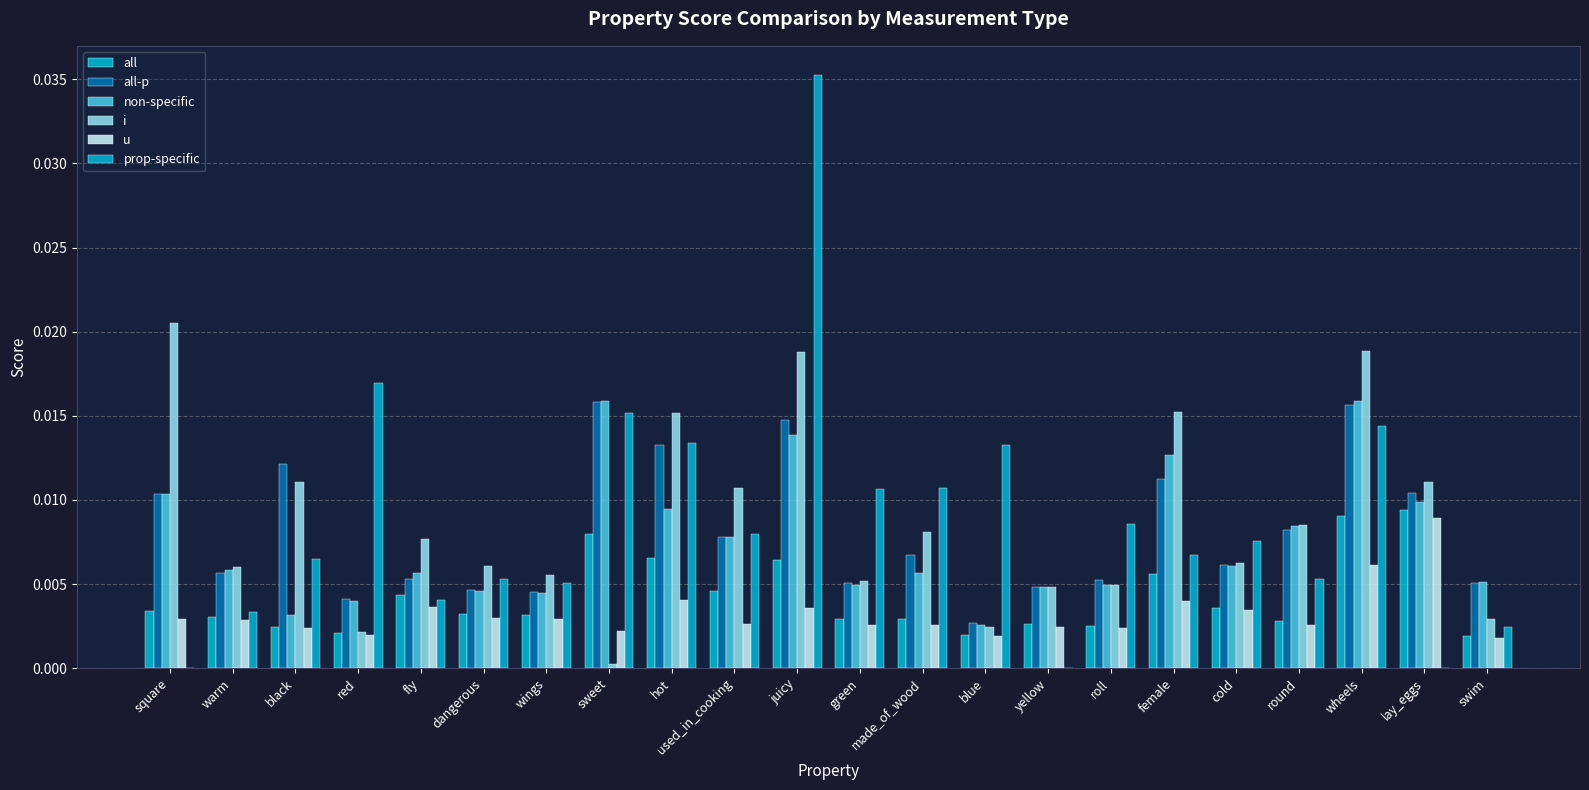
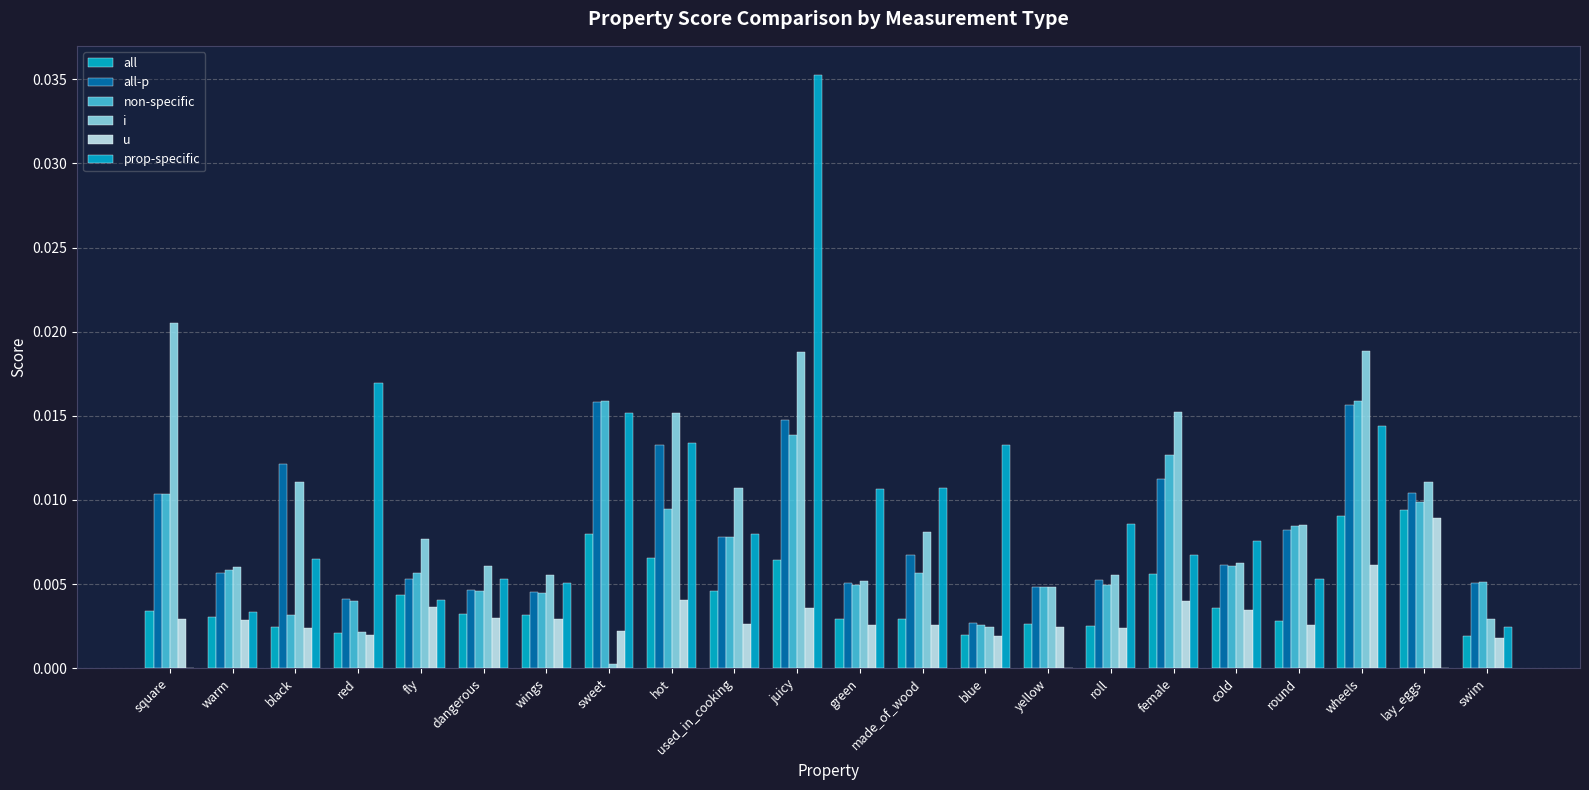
i, roll: 0.0050 -> 0.0055
